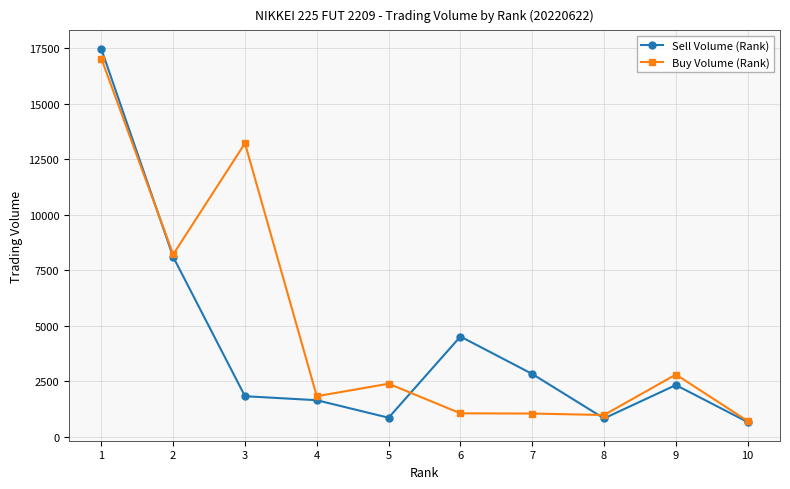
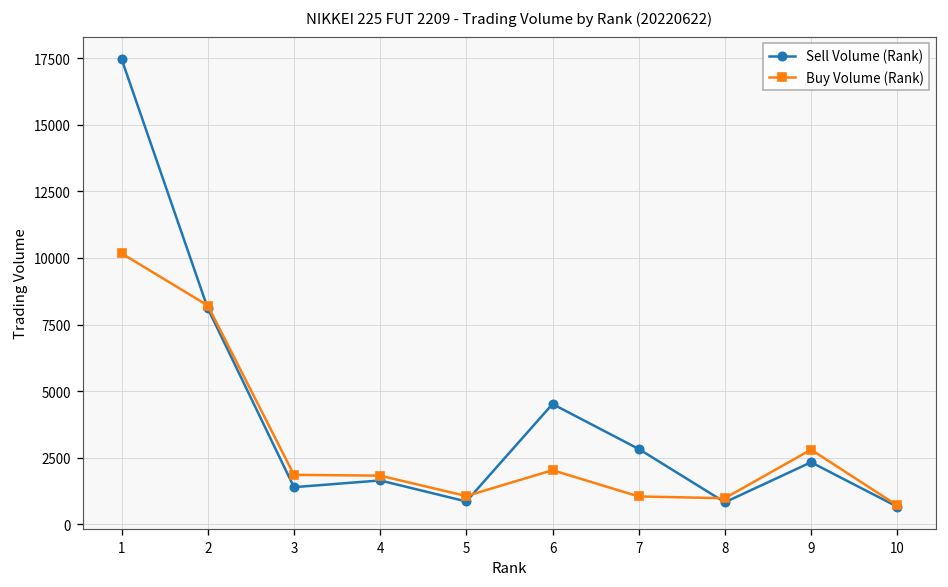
Buy Volume (Rank), 1: 17000 -> 10200
Sell Volume (Rank), 3: 1800 -> 1400
Buy Volume (Rank), 3: 13200 -> 1900
Buy Volume (Rank), 5: 2400 -> 1100
Buy Volume (Rank), 6: 1100 -> 2000
